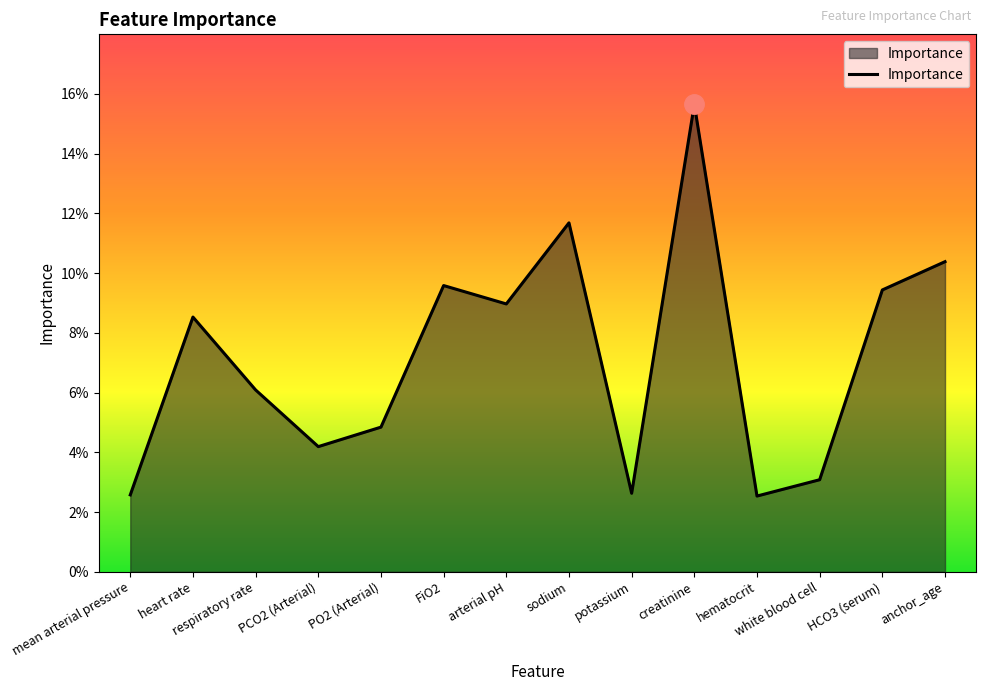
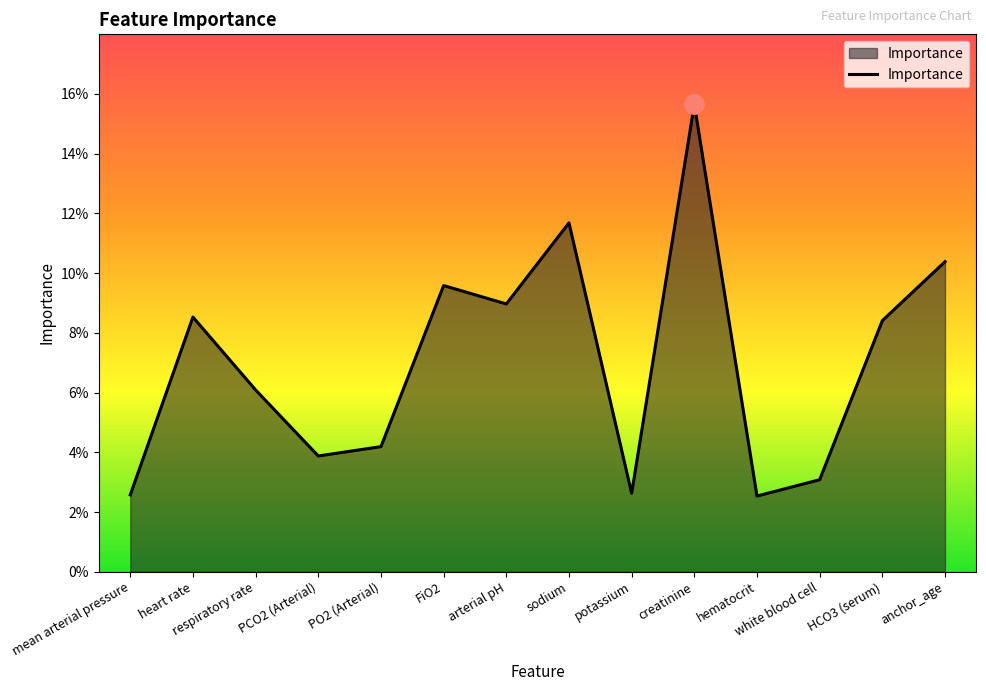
Importance, PCO2 (Arterial): 4.2% -> 3.9%
Importance, PO2 (Arterial): 4.8% -> 4.2%
Importance, HCO3 (serum): 9.4% -> 8.4%
